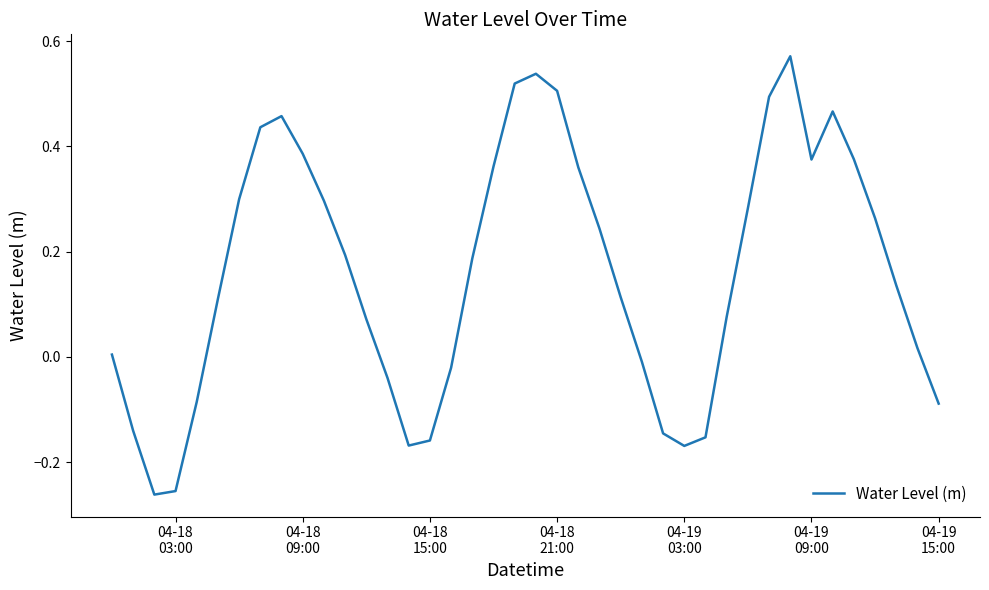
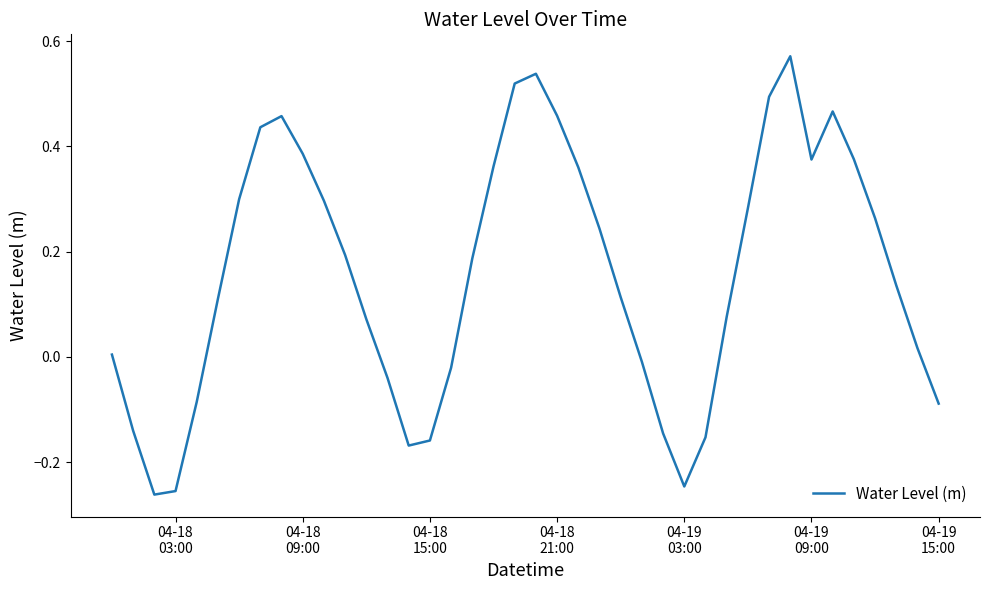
04-18 21:00: 0.51 -> 0.46
04-19 03:00: -0.17 -> -0.25
